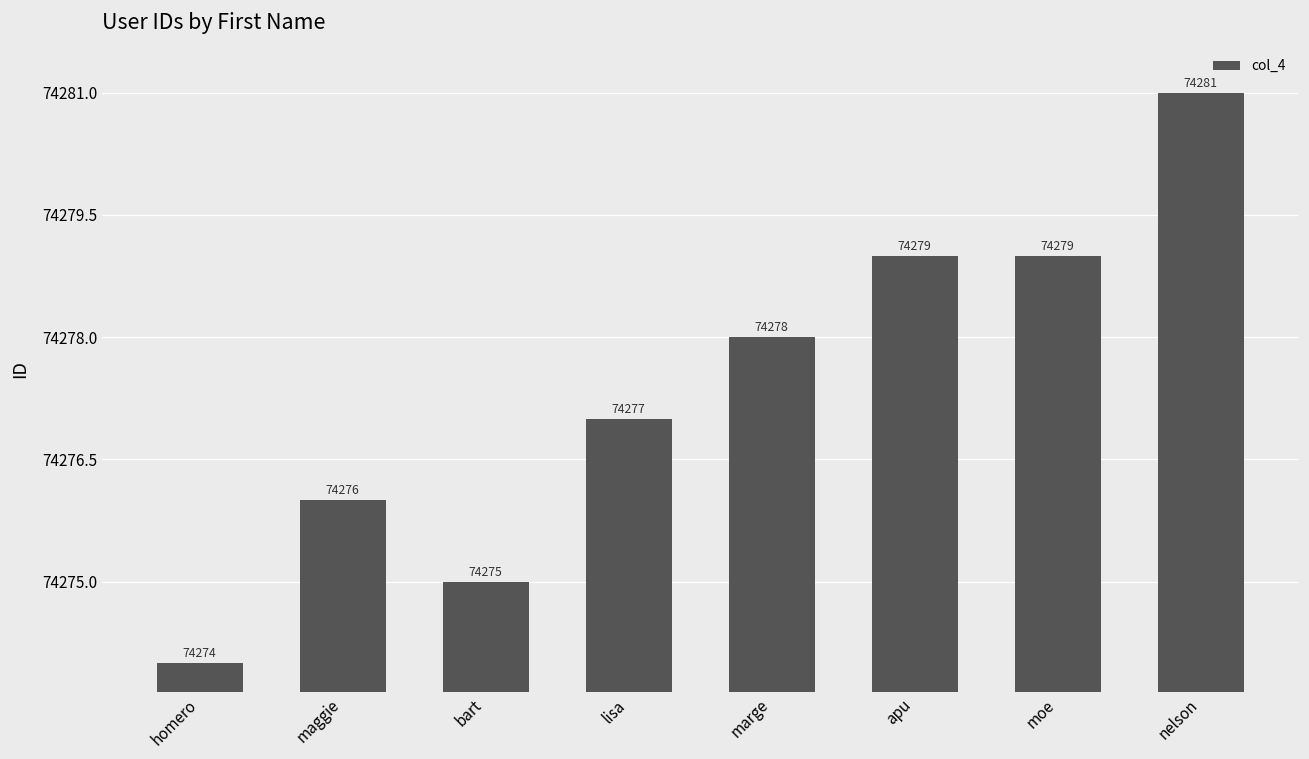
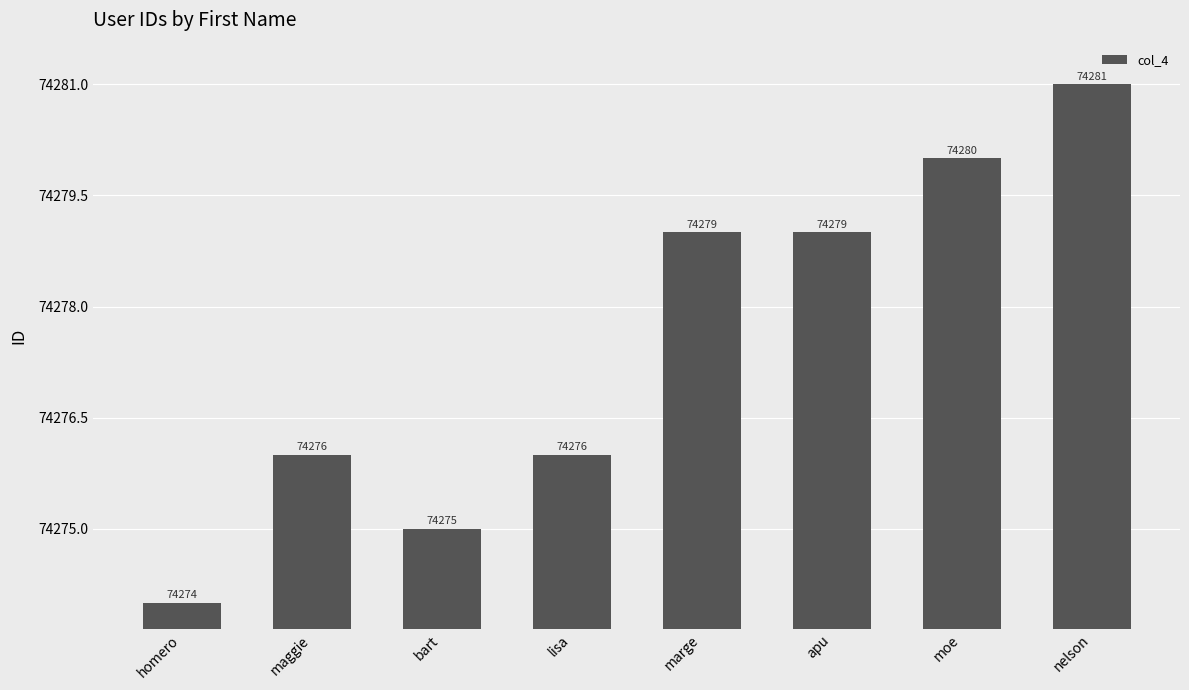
lisa: 74277 -> 74276
marge: 74278 -> 74279
moe: 74279 -> 74280
